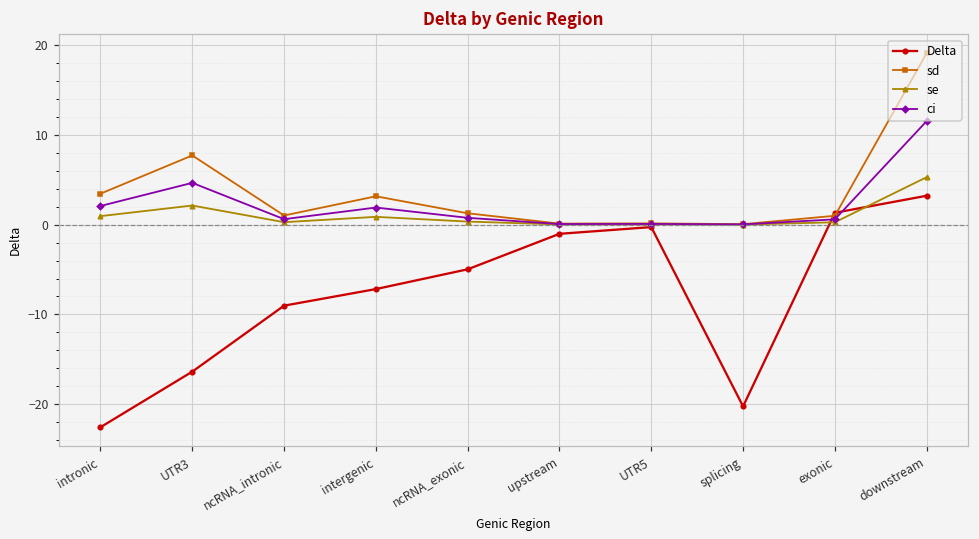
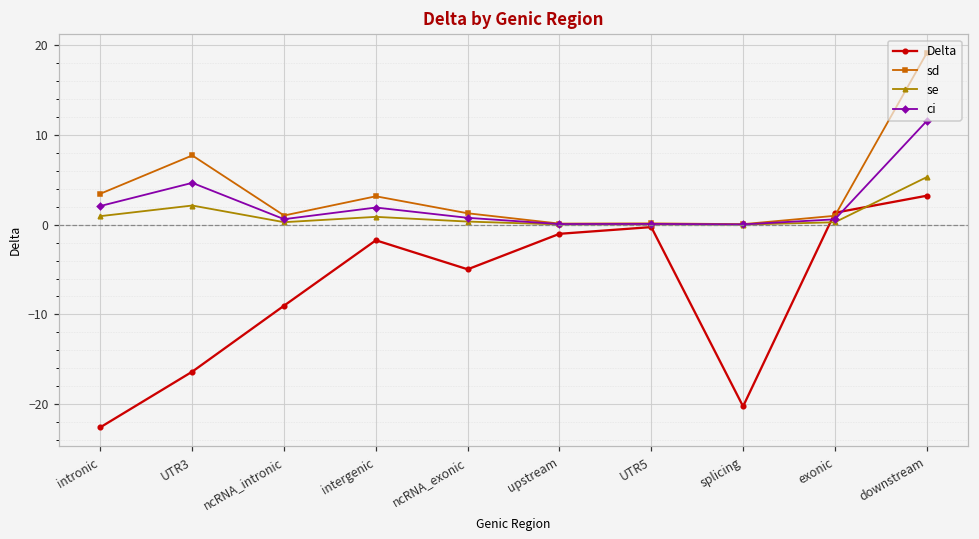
Delta, intergenic: -7 -> -2
